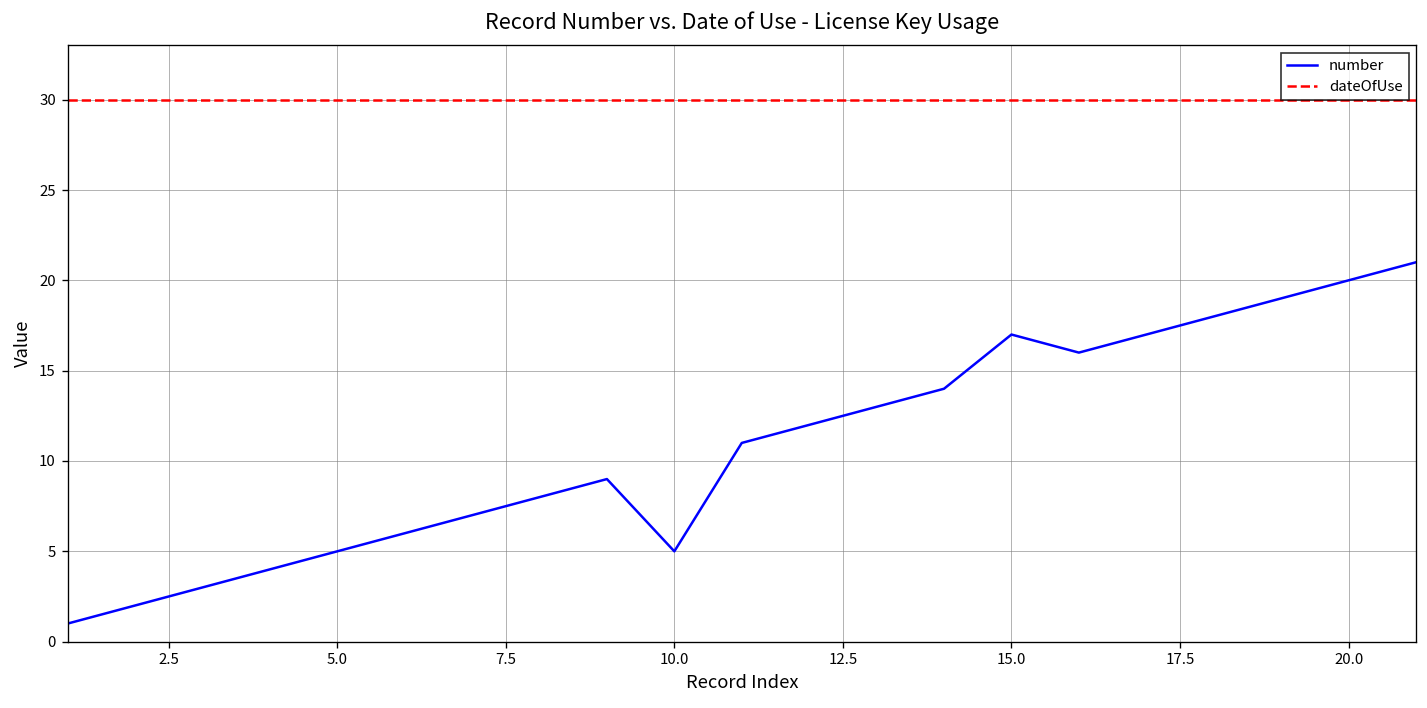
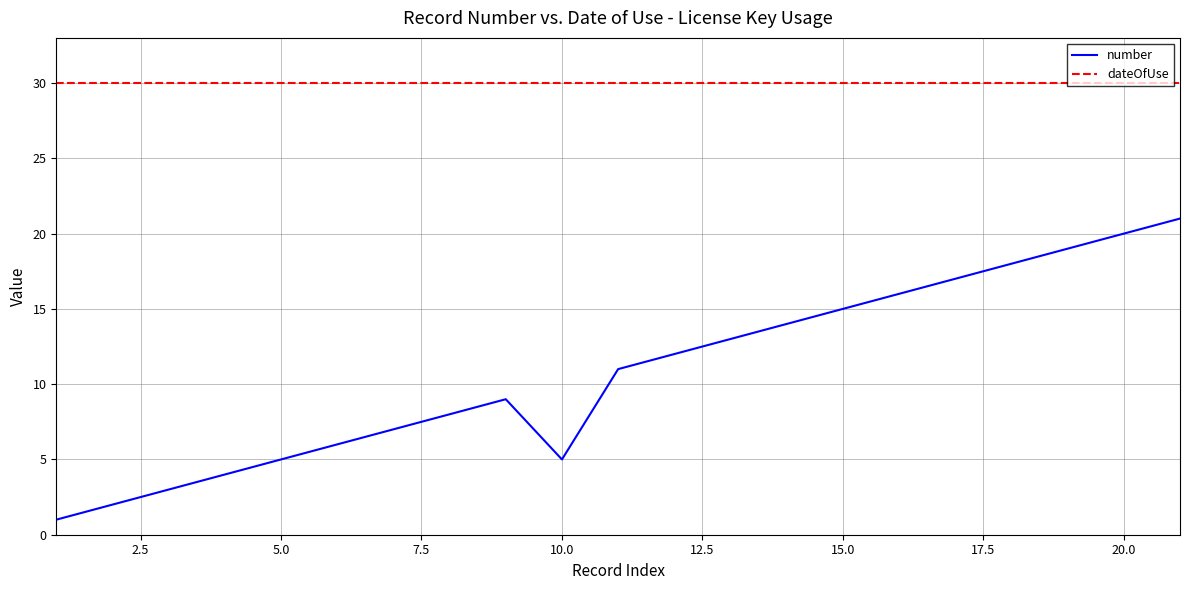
number, 15.0: 17 -> 15
